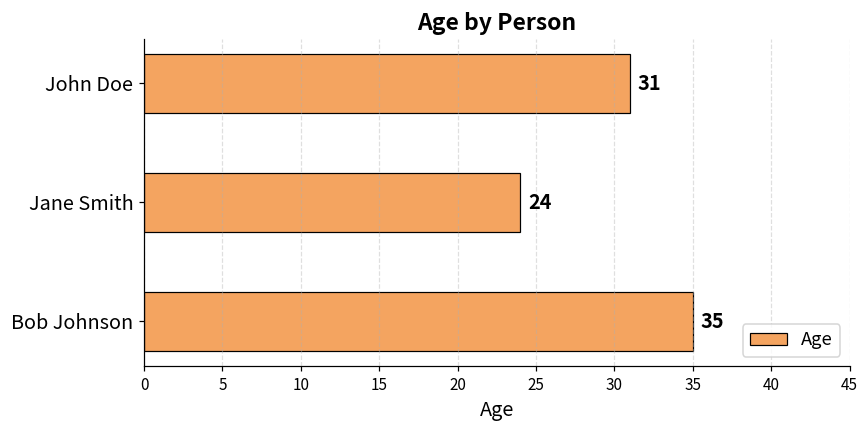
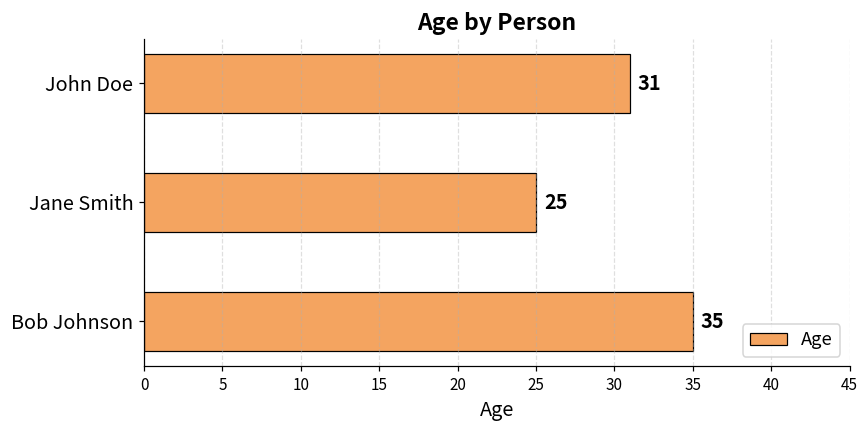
Jane Smith: 24 -> 25
